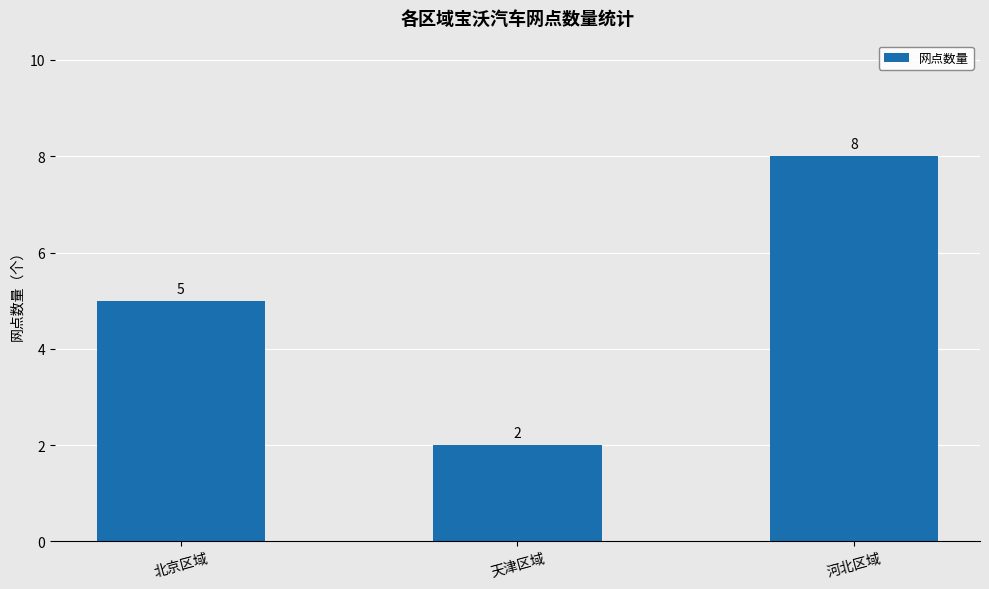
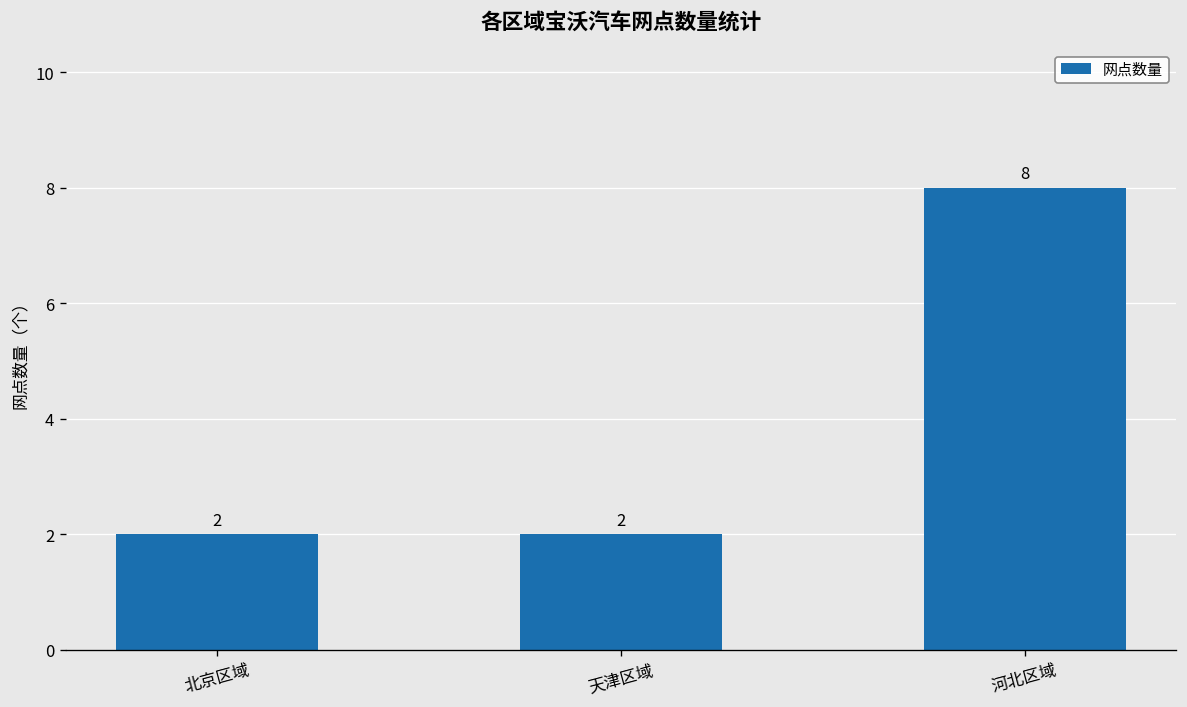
北京区域: 5 -> 2
